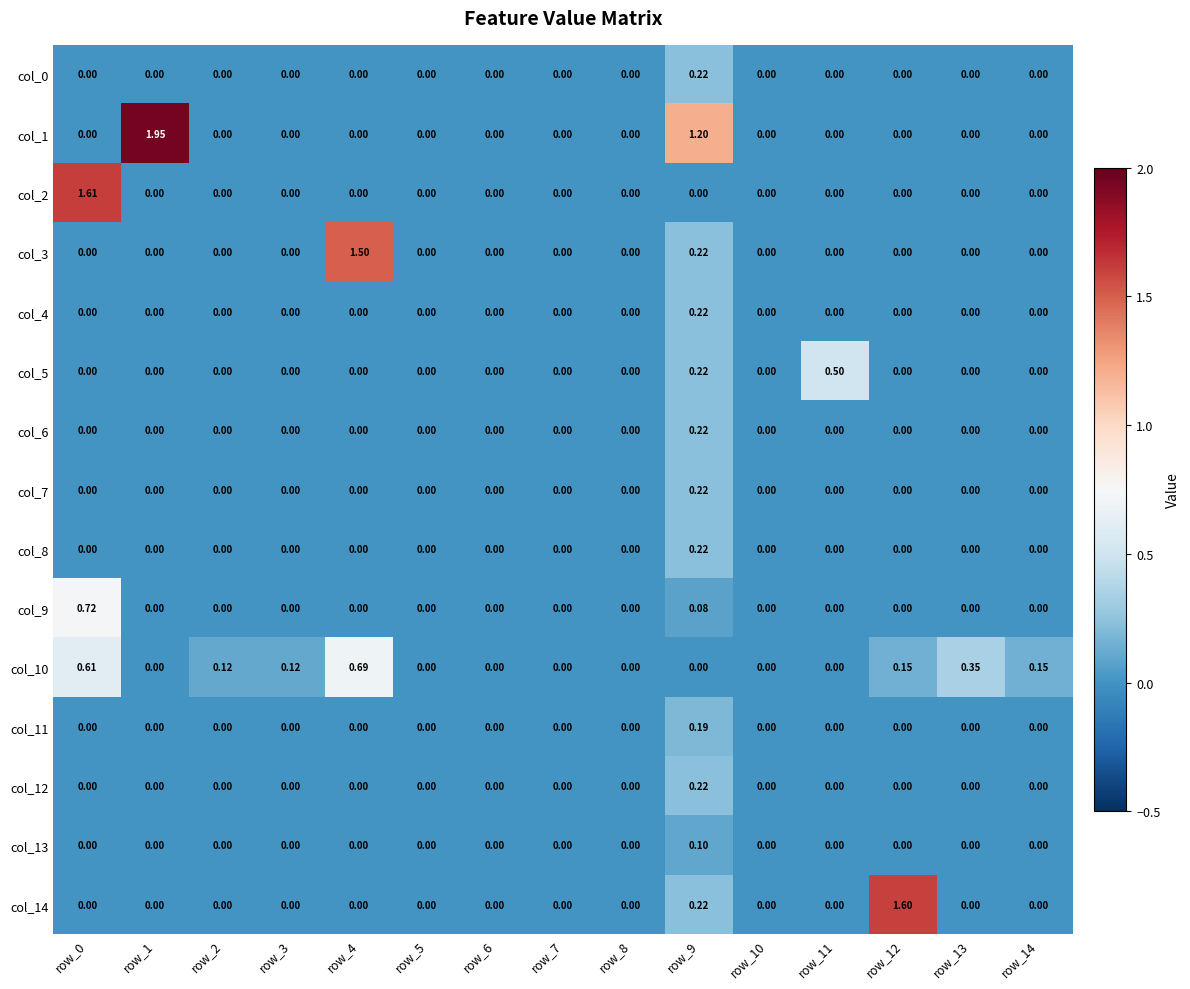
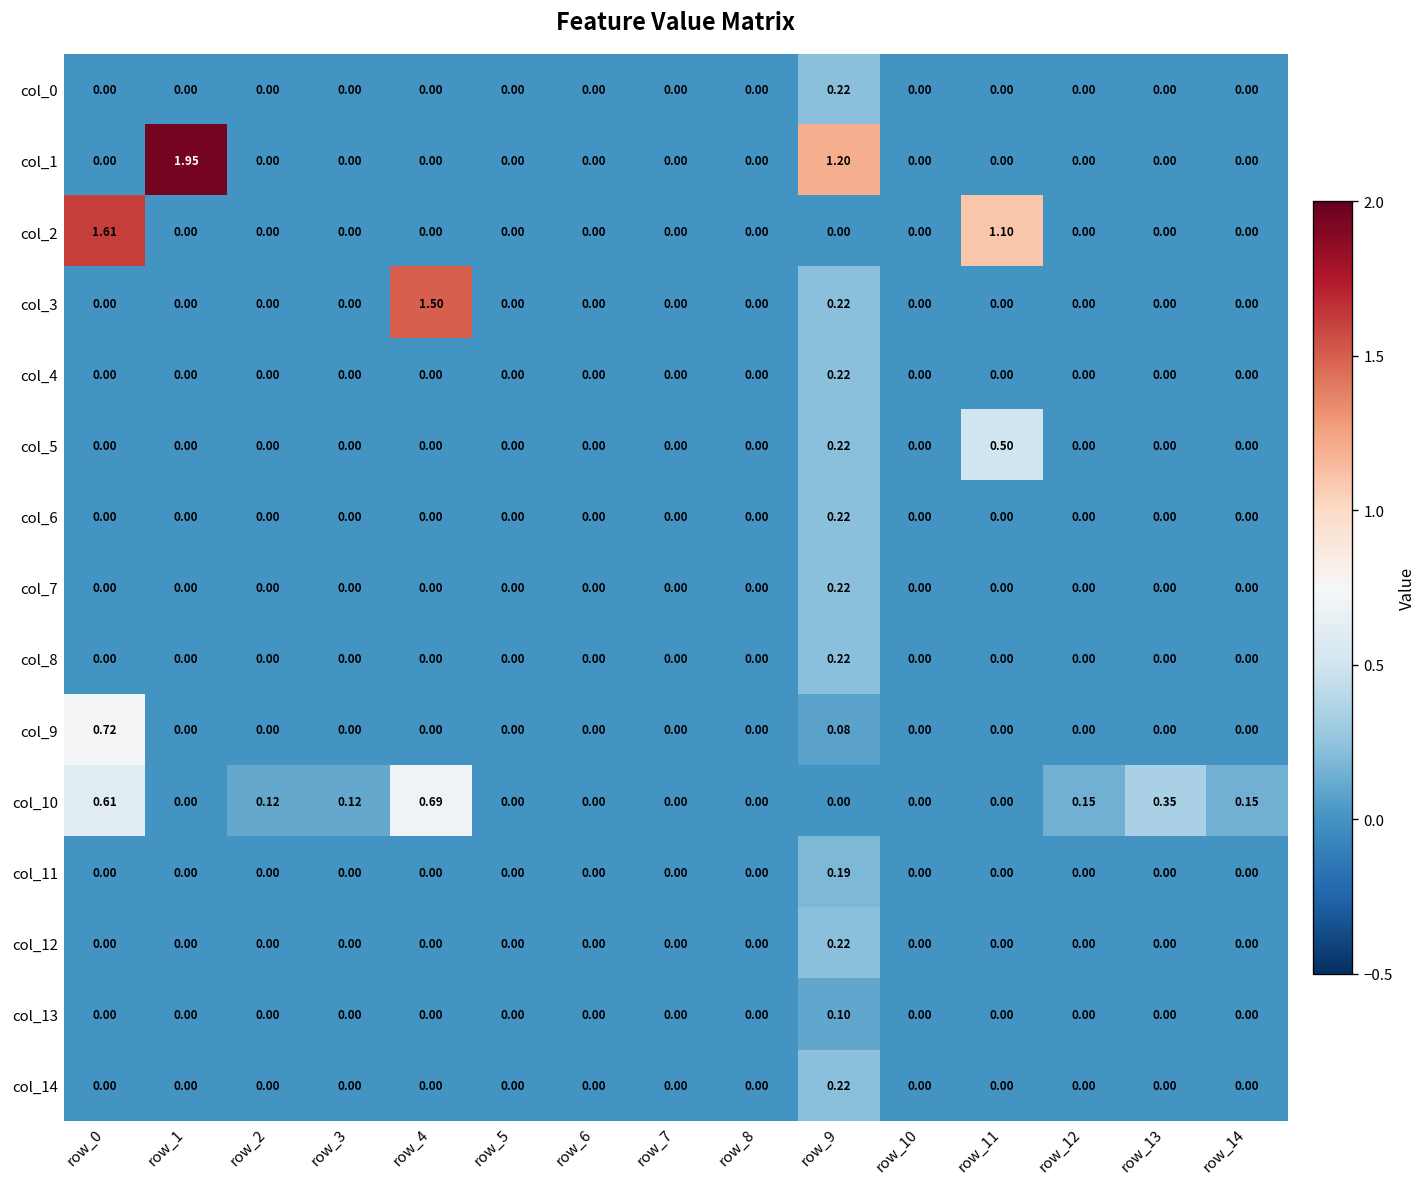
col_2, row_11: 0.00 -> 1.10
col_14, row_12: 1.60 -> 0.00
